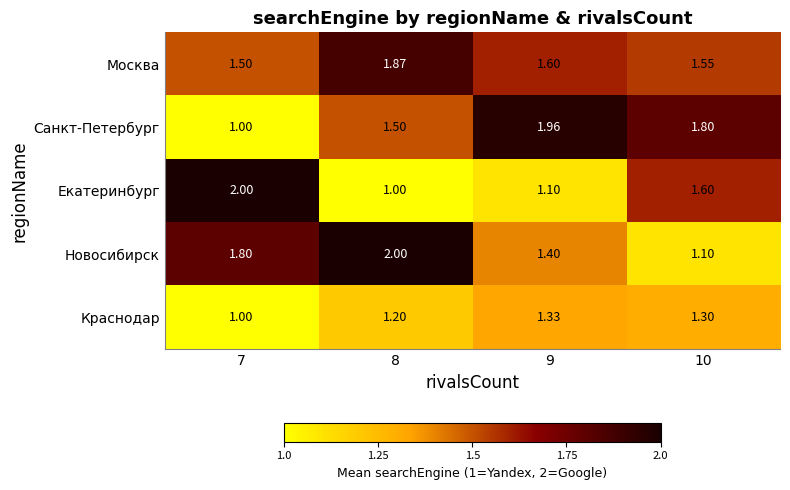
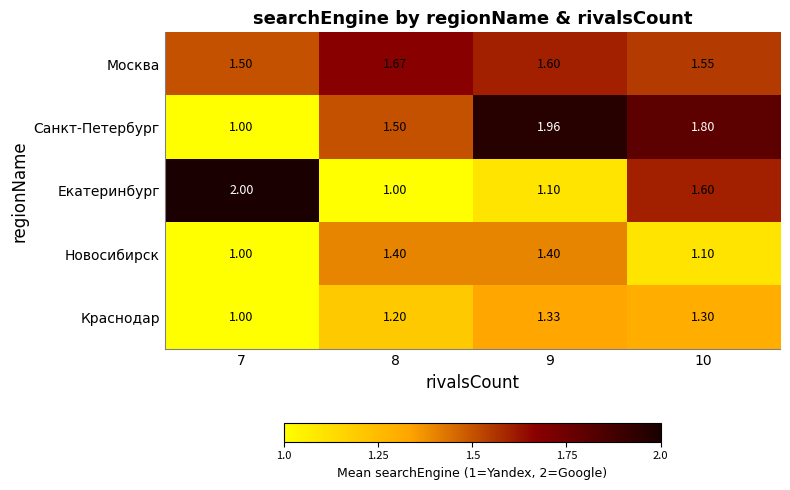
Москва, 8: 1.87 -> 1.67
Новосибирск, 7: 1.80 -> 1.00
Новосибирск, 8: 2.00 -> 1.40
